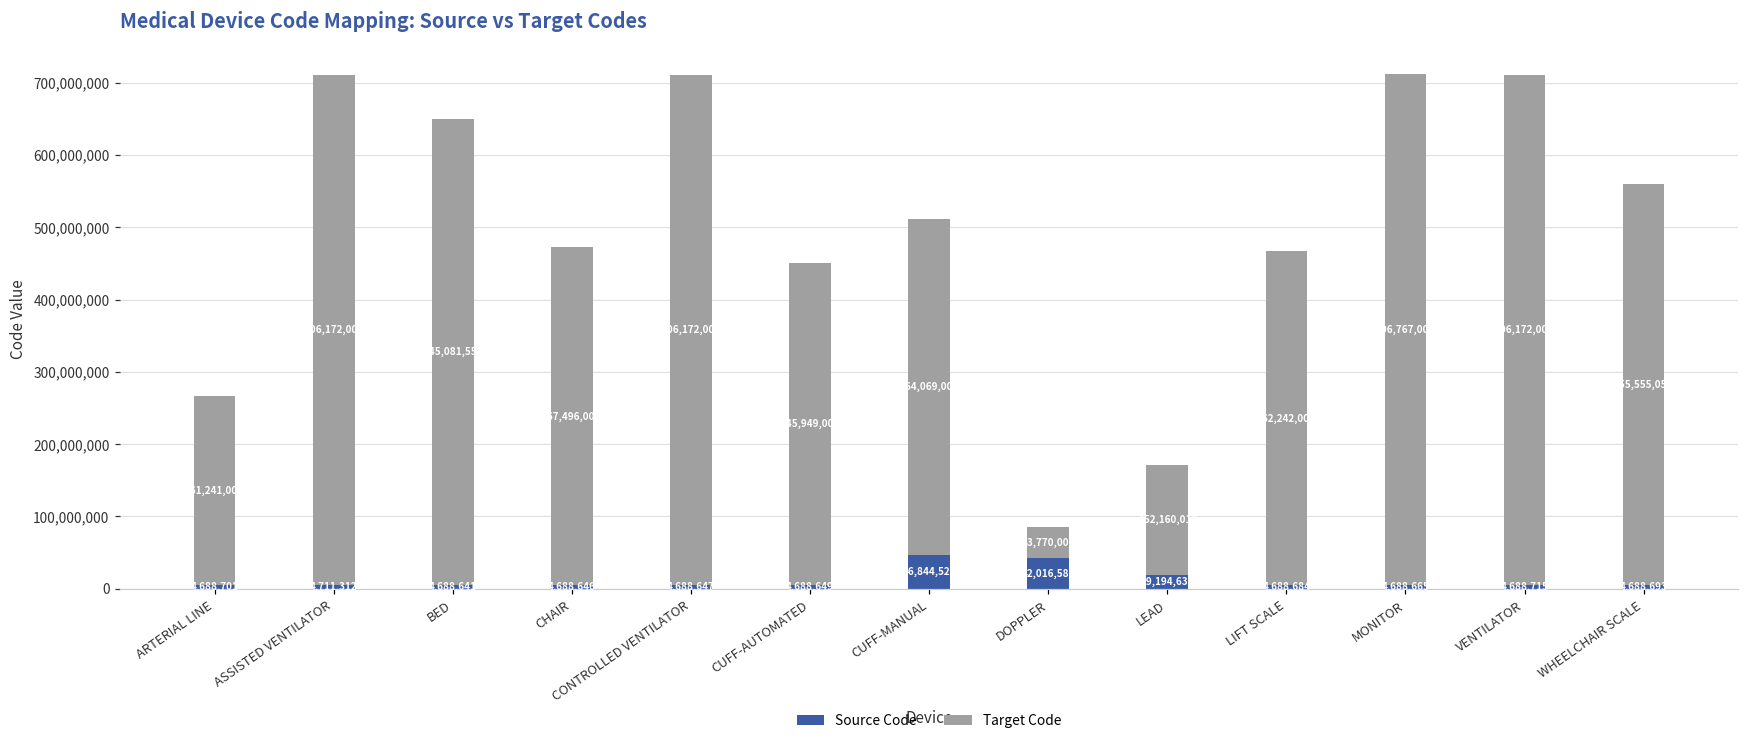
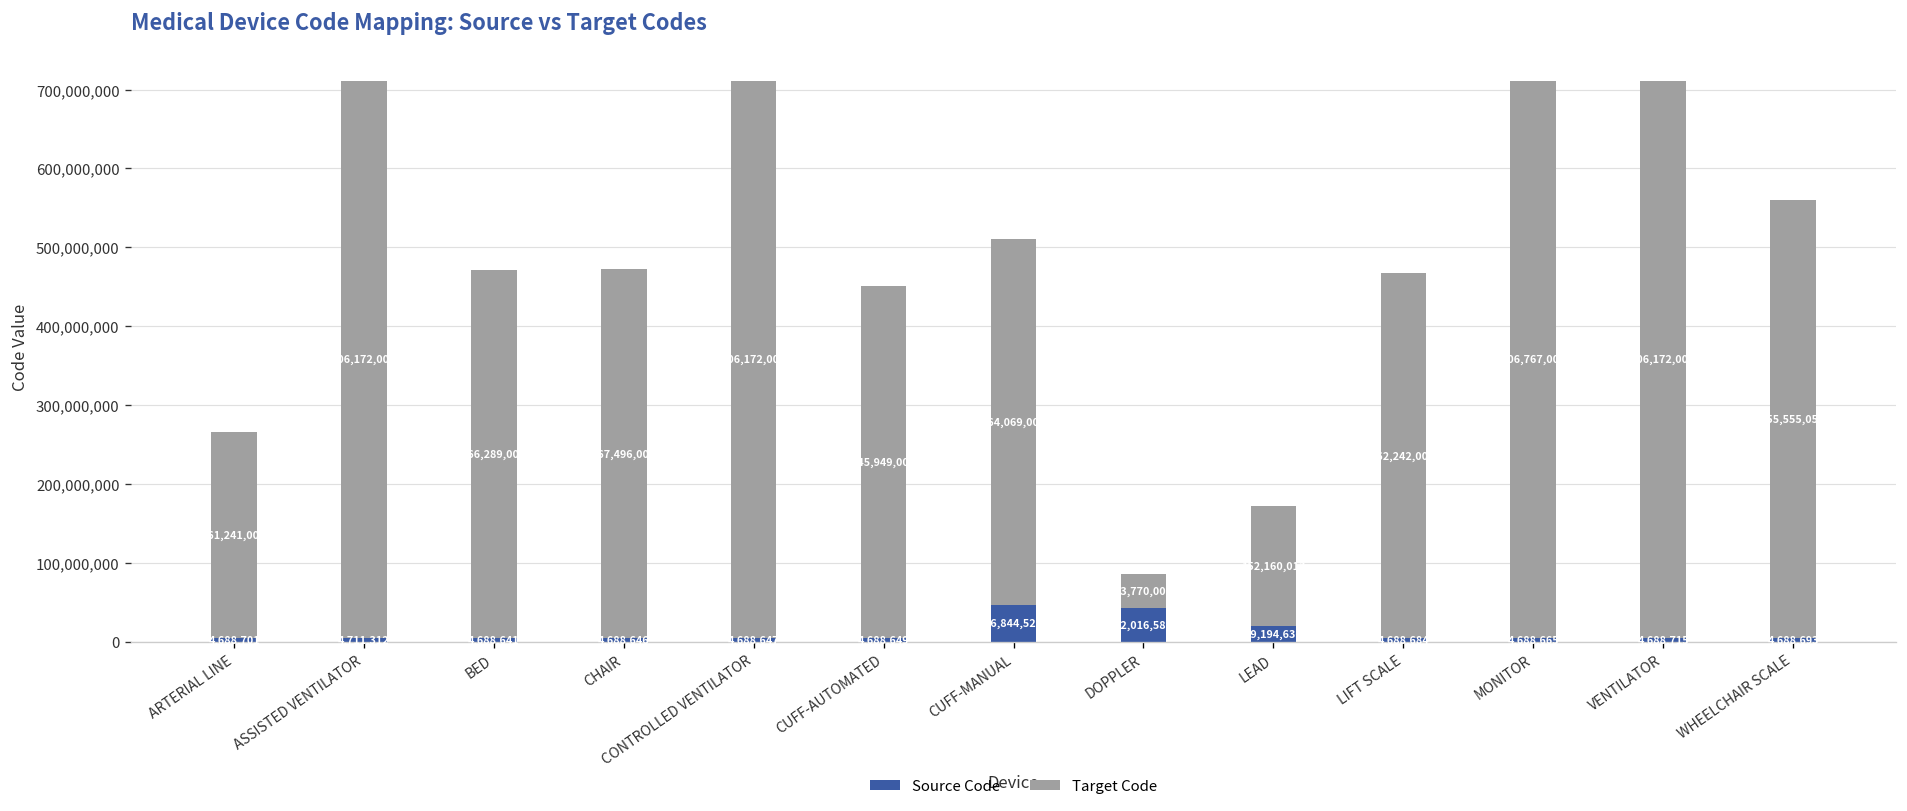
Target Code, BED: 645,081,555 -> 466,289,007
